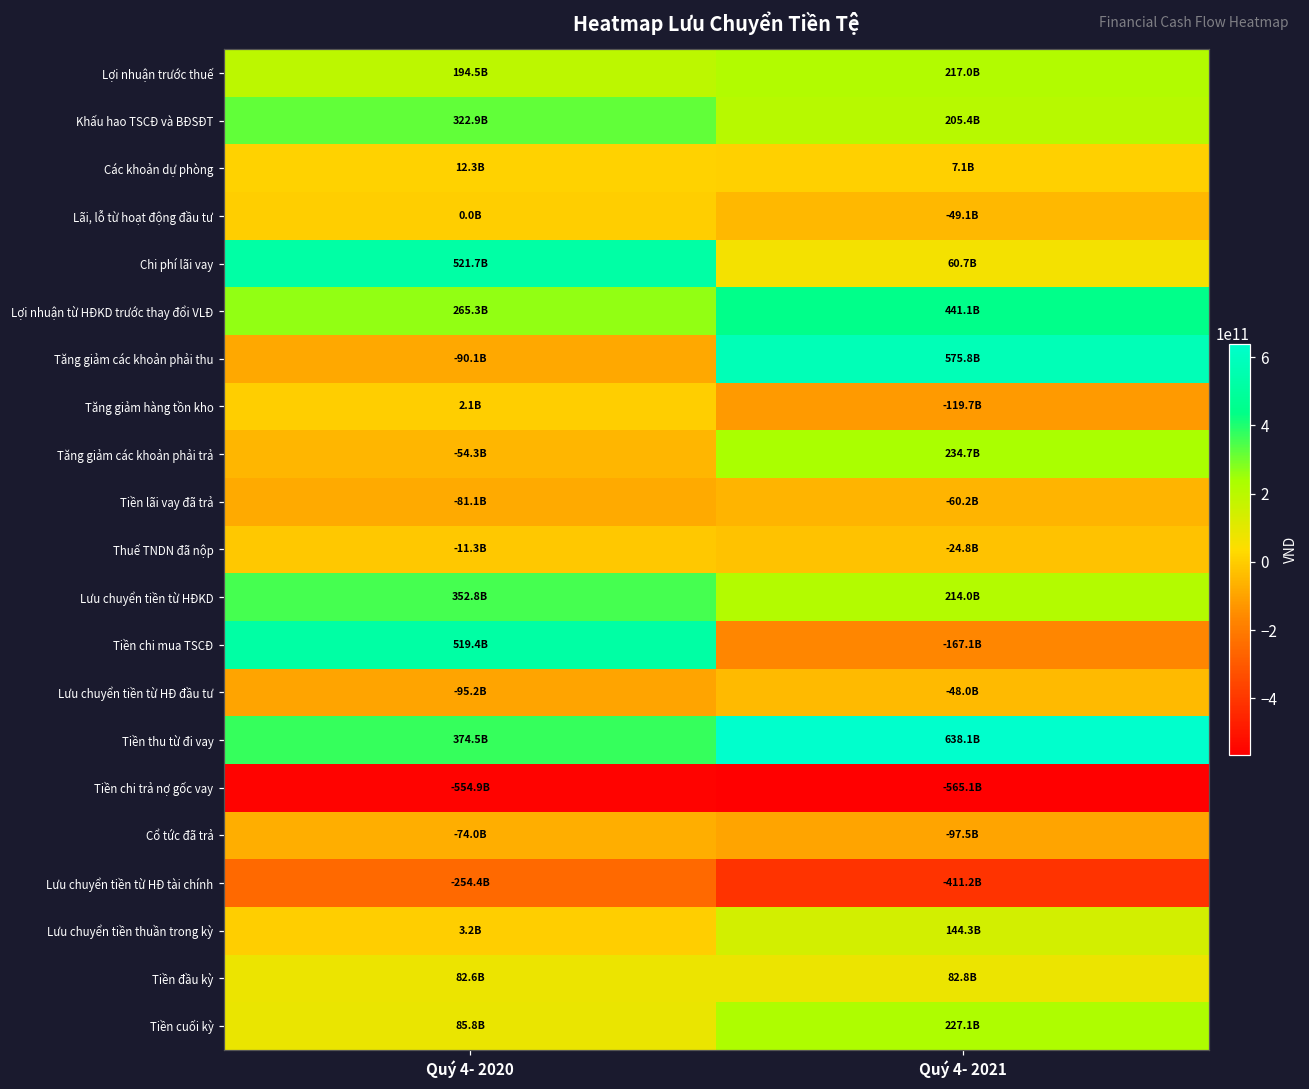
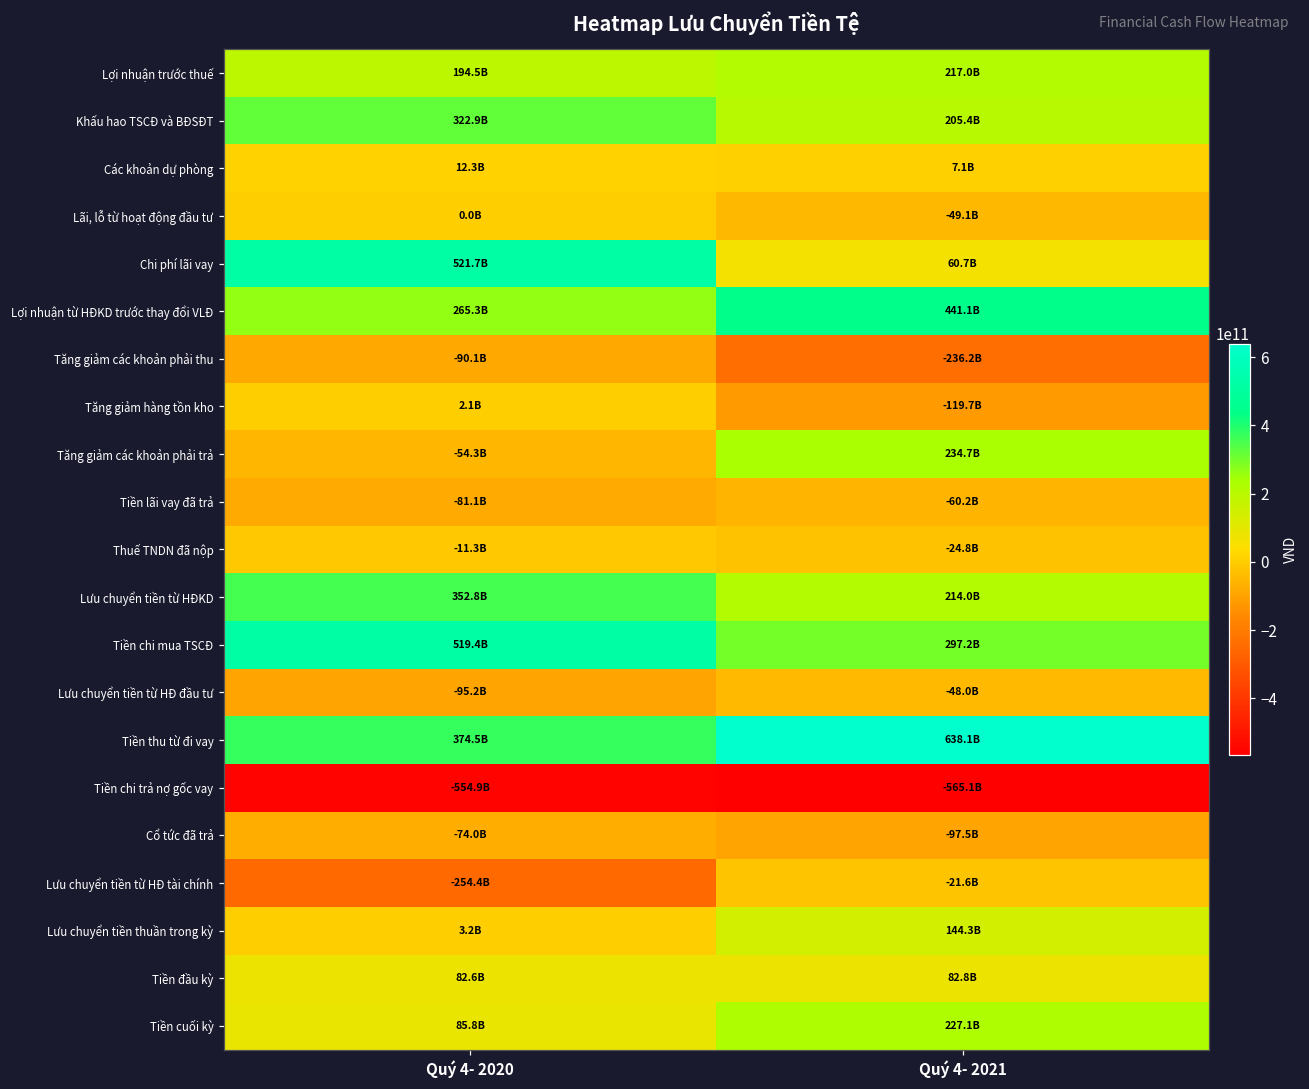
Tăng giảm các khoản phải thu, Quý 4- 2021: 575.8B -> -236.2B
Tiền chi mua TSCĐ, Quý 4- 2021: -167.1B -> 297.2B
Lưu chuyển tiền từ HĐ tài chính, Quý 4- 2021: -411.2B -> -21.6B
